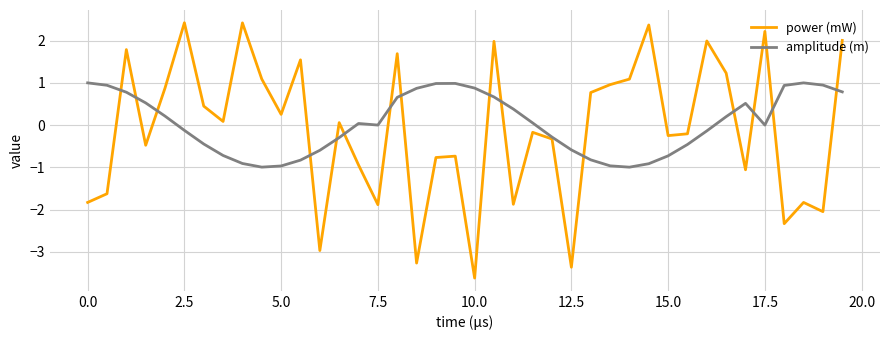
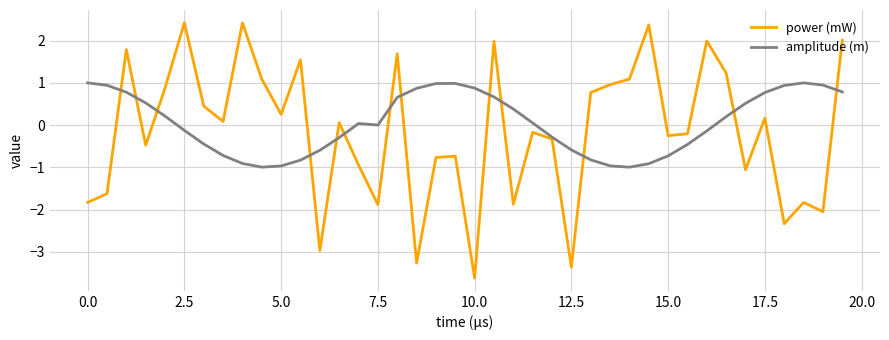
power (mW), 17.5: 2.2 -> 0.2
amplitude (m), 17.5: 0.0 -> 0.8
